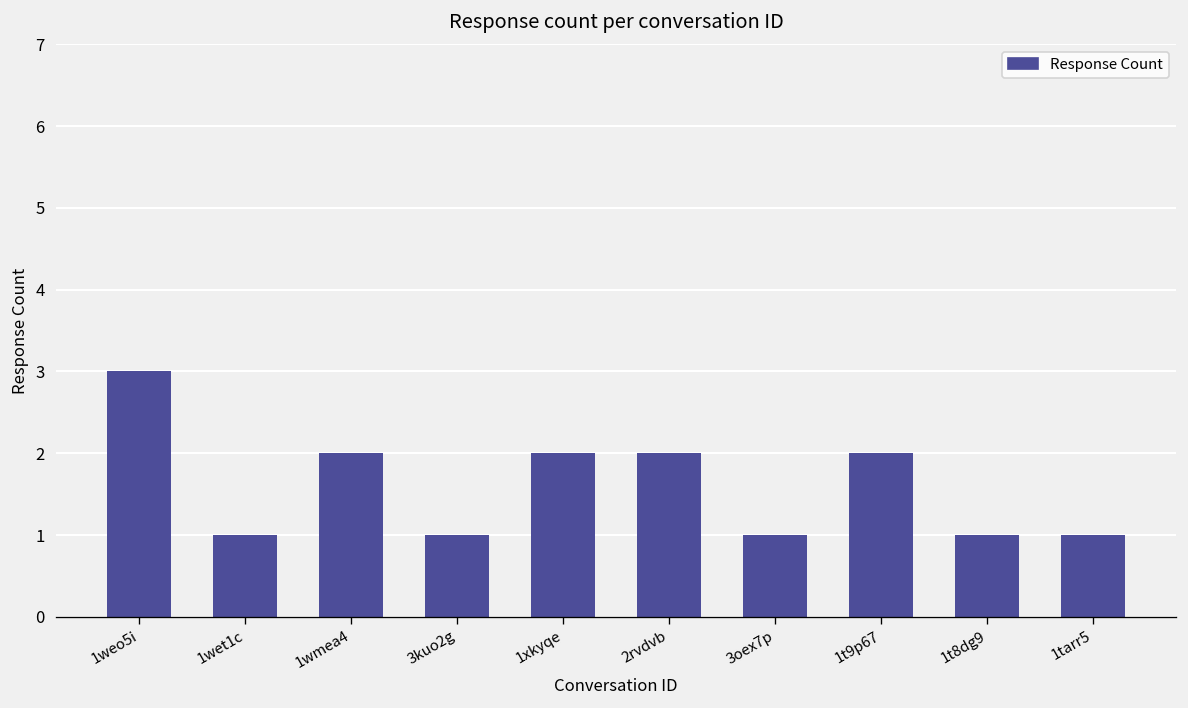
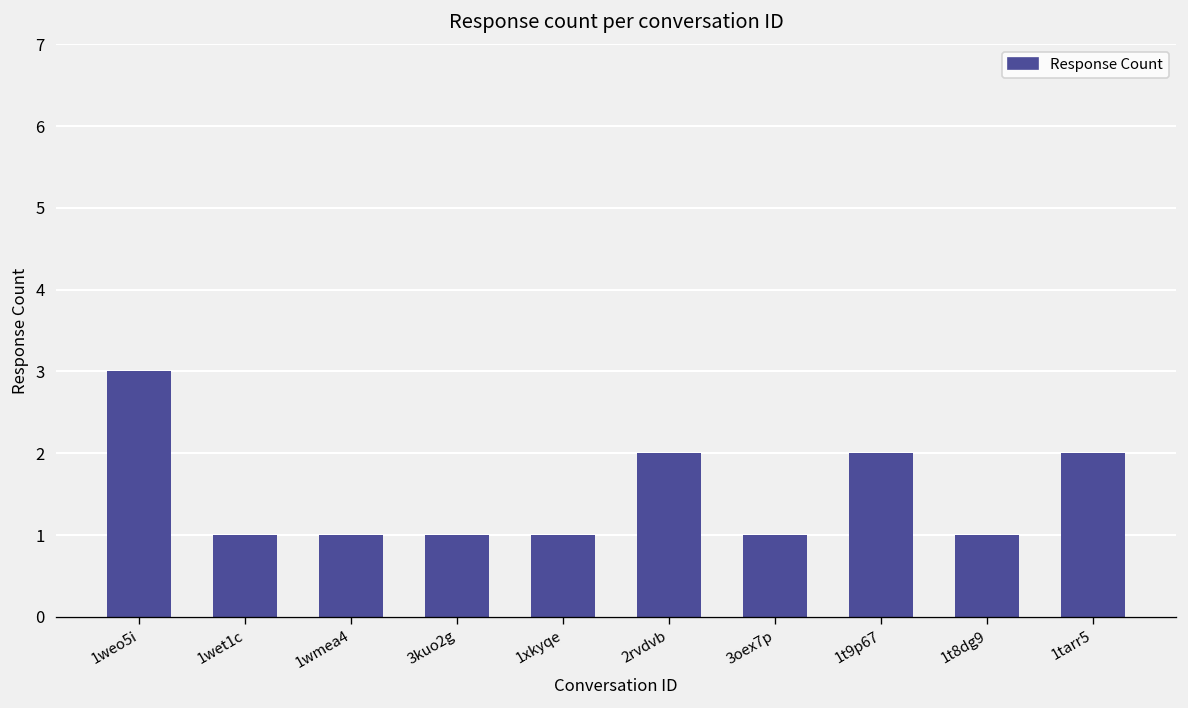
1wmea4: 2 -> 1
1xkyqe: 2 -> 1
1tarr5: 1 -> 2
